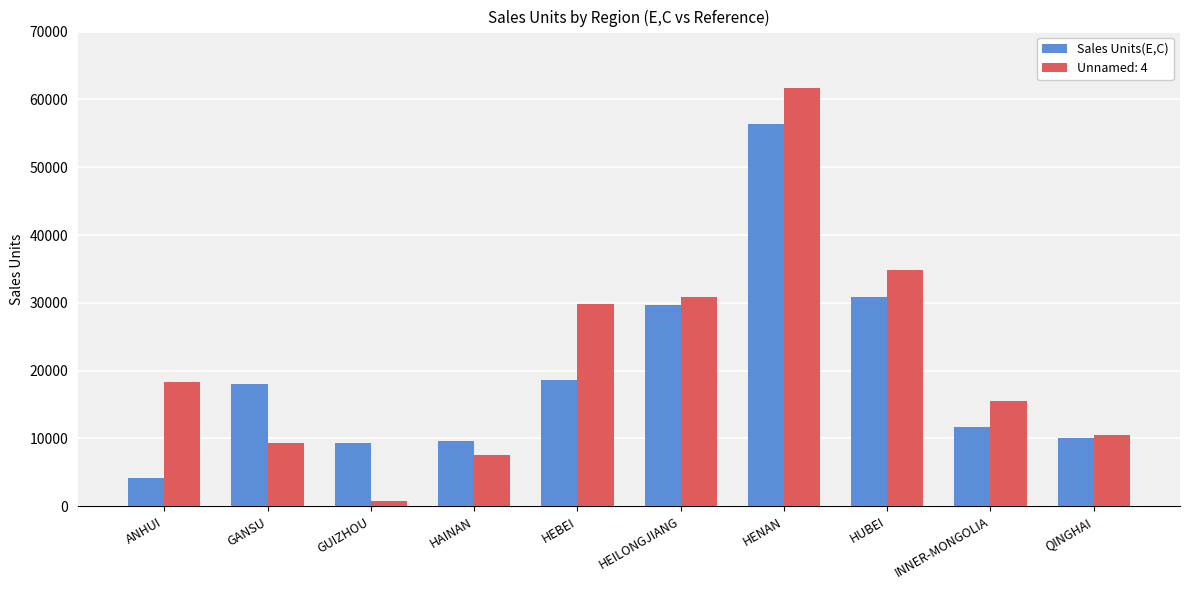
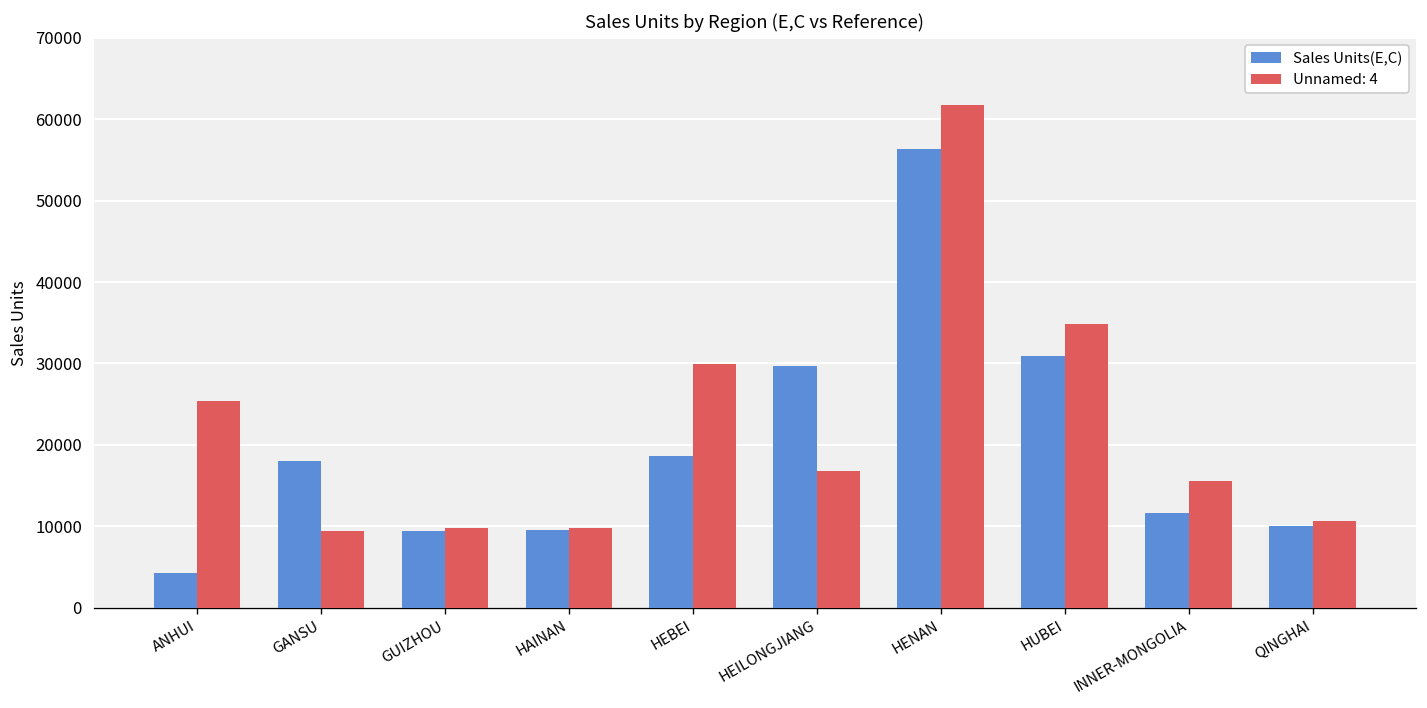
Unnamed: 4, ANHUI: 18000 -> 25000
Unnamed: 4, GUIZHOU: 1000 -> 10000
Unnamed: 4, HAINAN: 8000 -> 10000
Unnamed: 4, HEILONGJIANG: 31000 -> 17000
